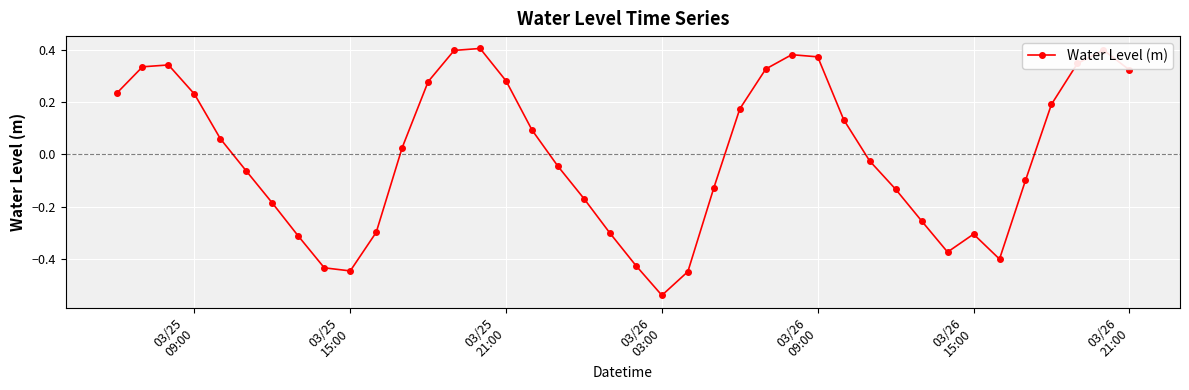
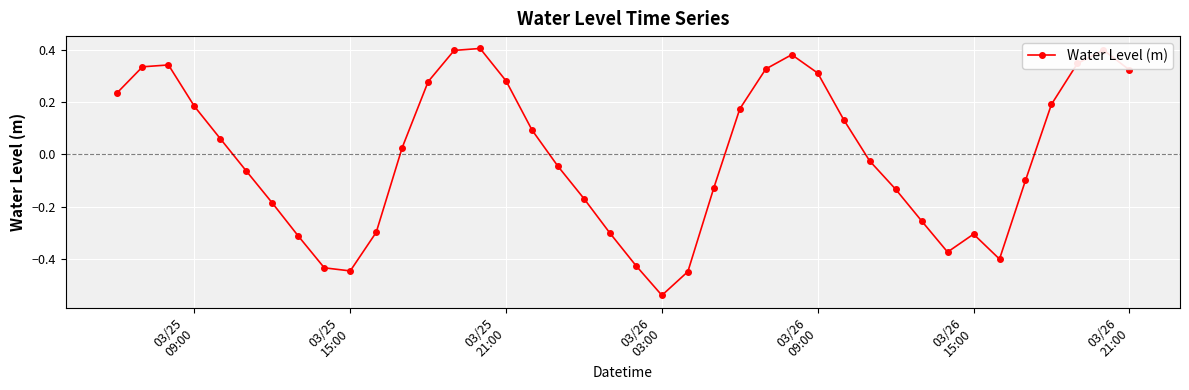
03/25 09:00: 0.23 -> 0.18
03/26 09:00: 0.37 -> 0.31
